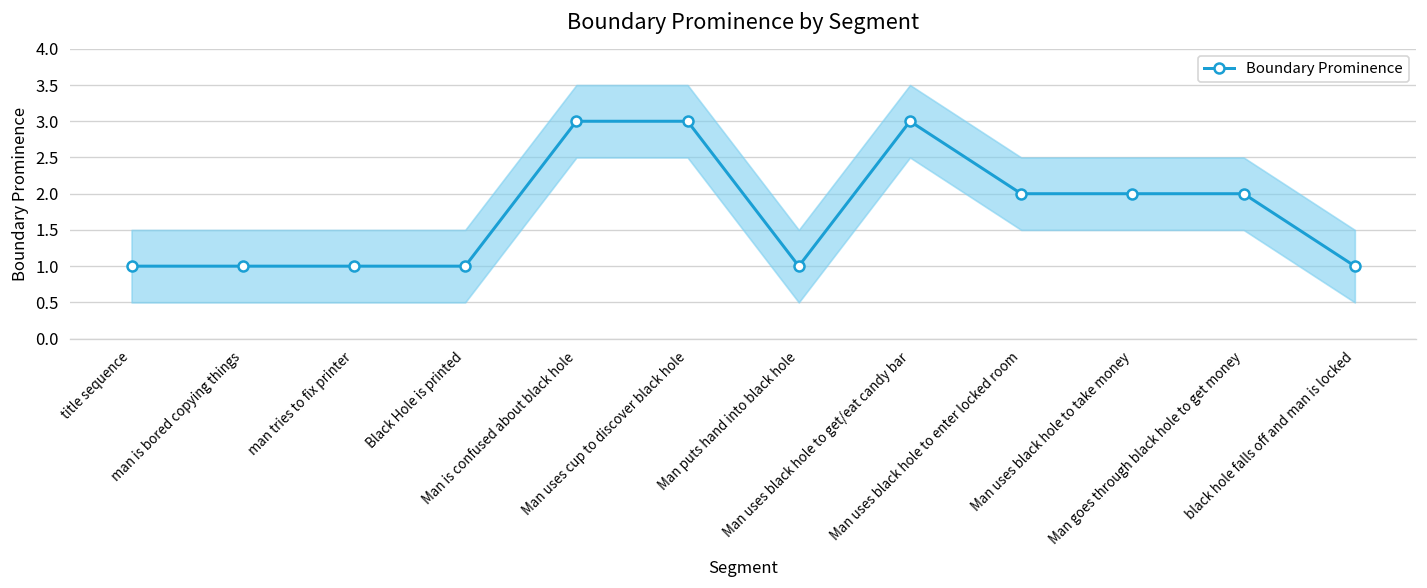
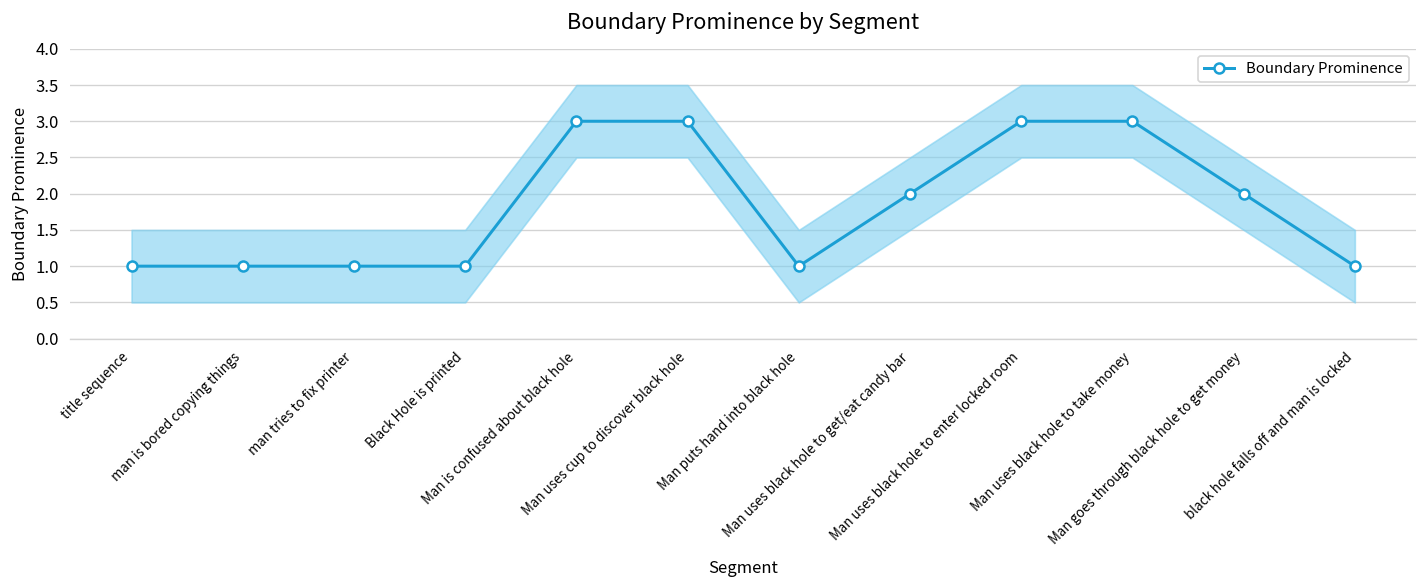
Boundary Prominence, Man uses black hole to get/eat candy bar: 3 -> 2
Boundary Prominence, Man uses black hole to enter locked room: 2 -> 3
Boundary Prominence, Man uses black hole to take money: 2 -> 3
